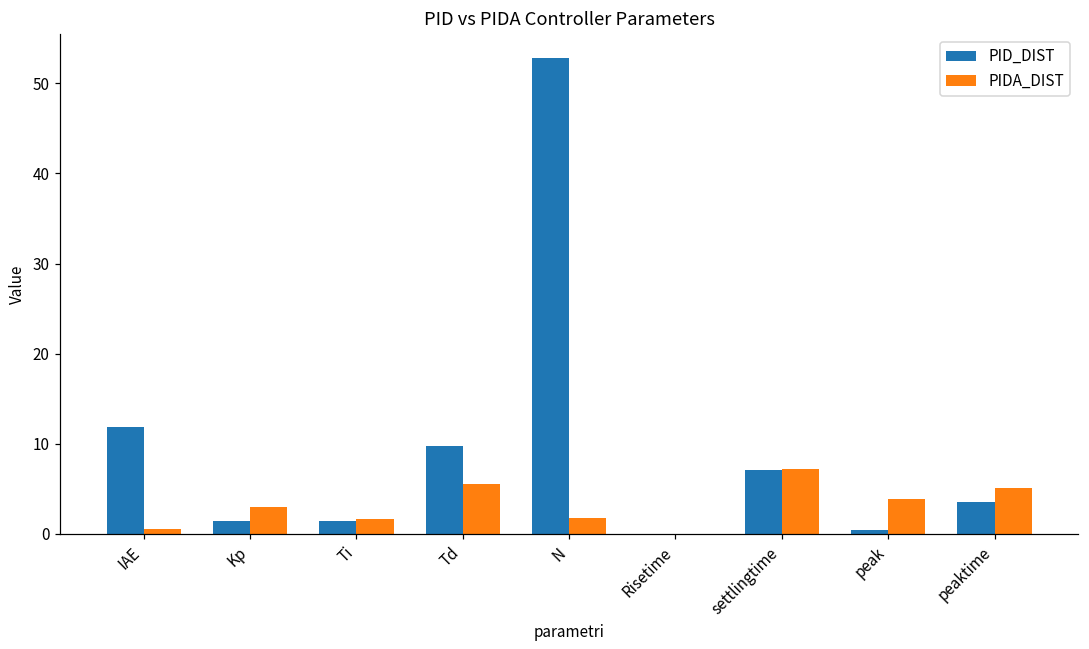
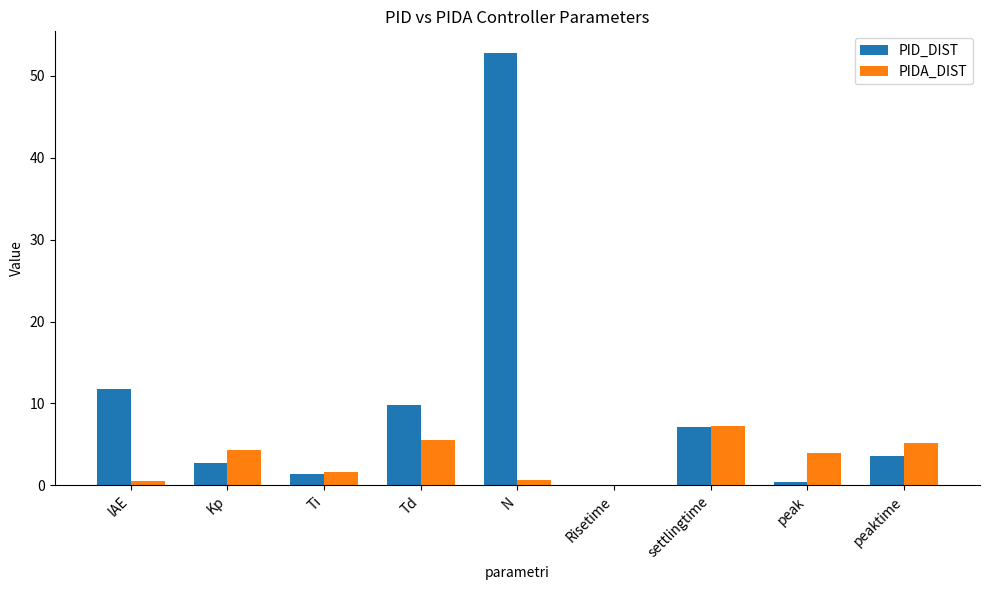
PID_DIST, Kp: 1 -> 3
PIDA_DIST, Kp: 3 -> 4
PIDA_DIST, N: 2 -> 1
